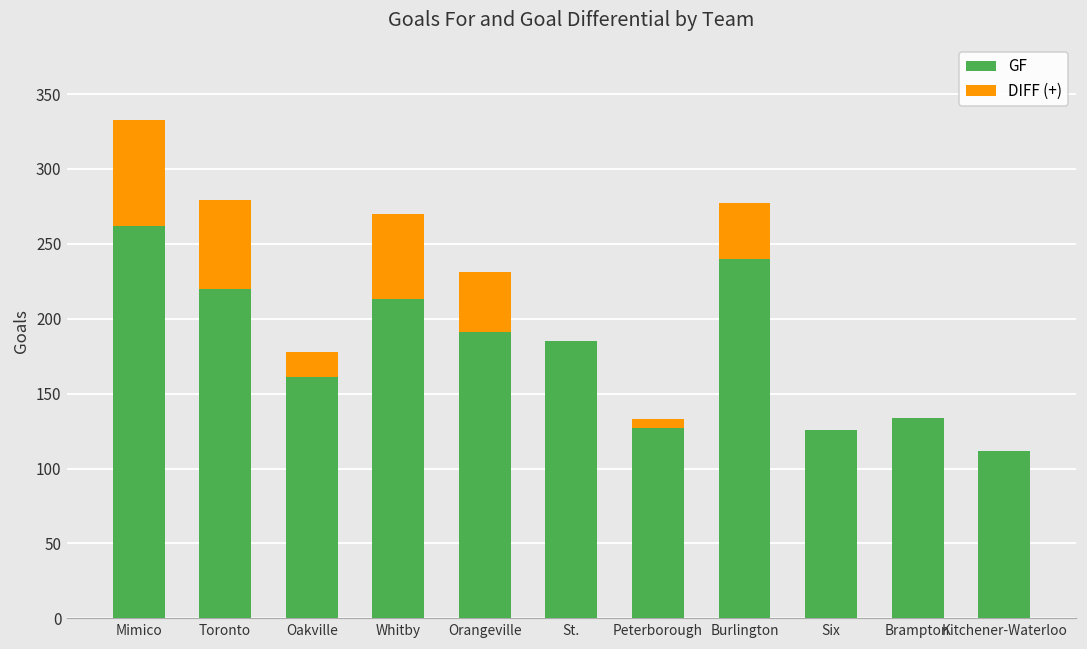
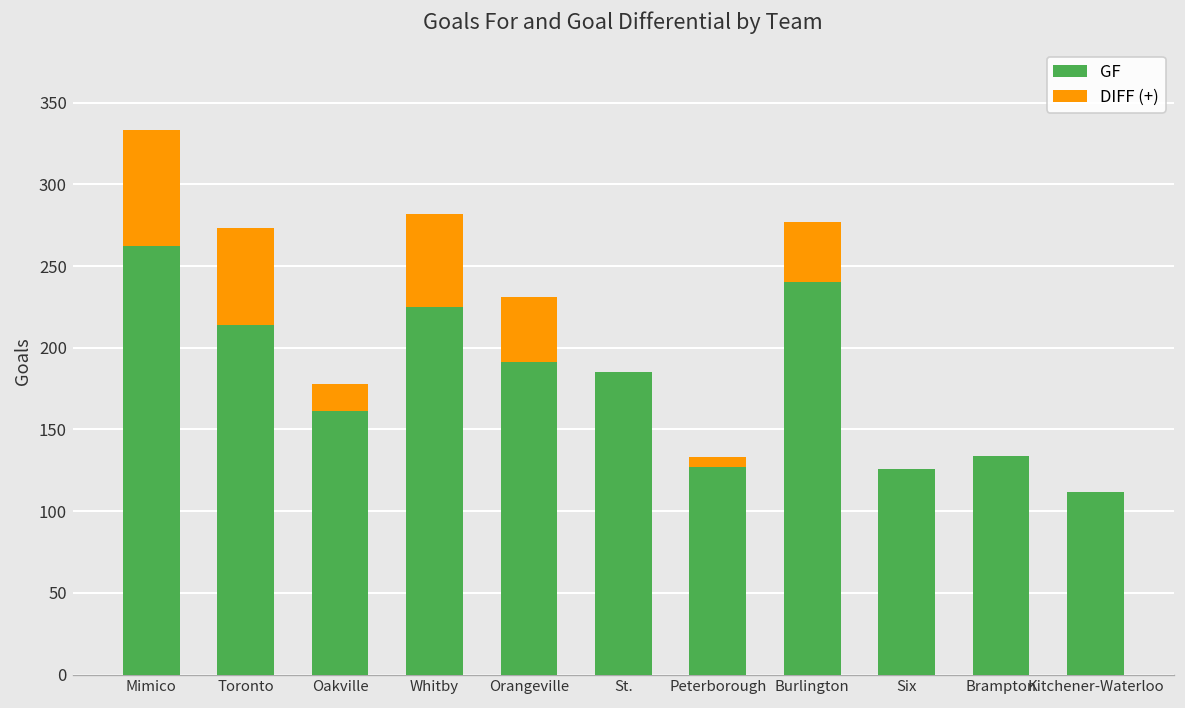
GF, Toronto: 220 -> 214
GF, Whitby: 213 -> 225
